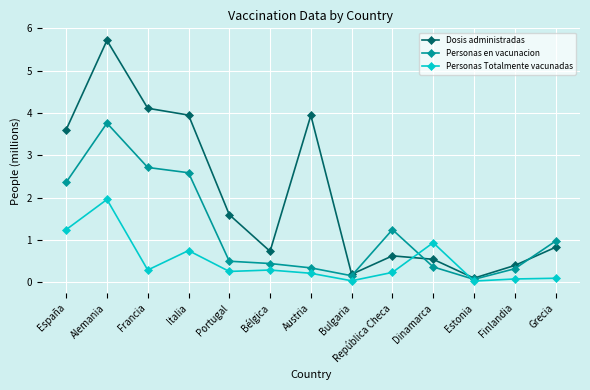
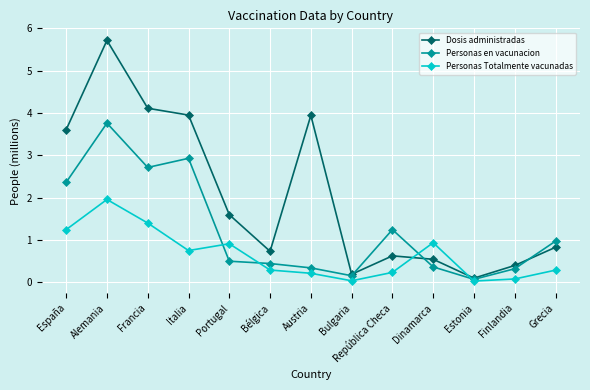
Personas Totalmente vacunadas, Francia: 0.3 -> 1.4
Personas en vacunacion, Italia: 2.6 -> 2.9
Personas Totalmente vacunadas, Portugal: 0.3 -> 0.9
Personas Totalmente vacunadas, Grecia: 0.1 -> 0.3
